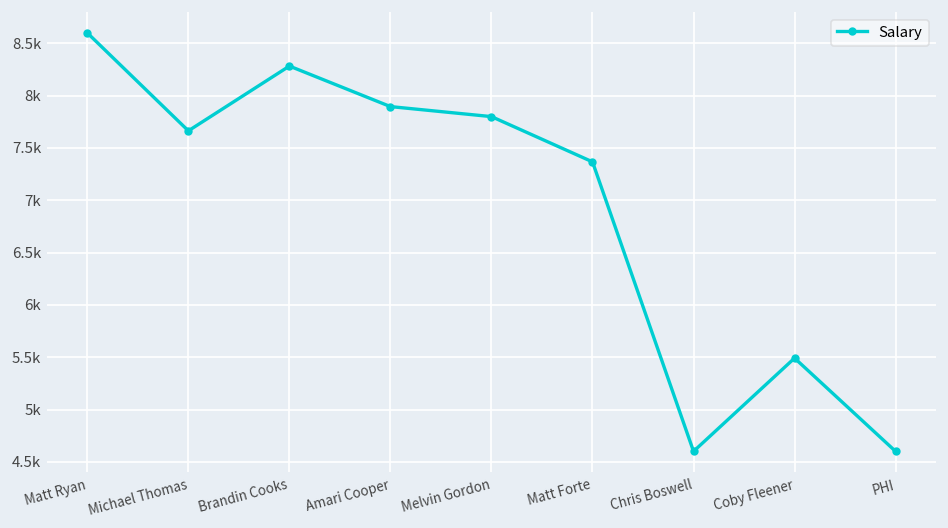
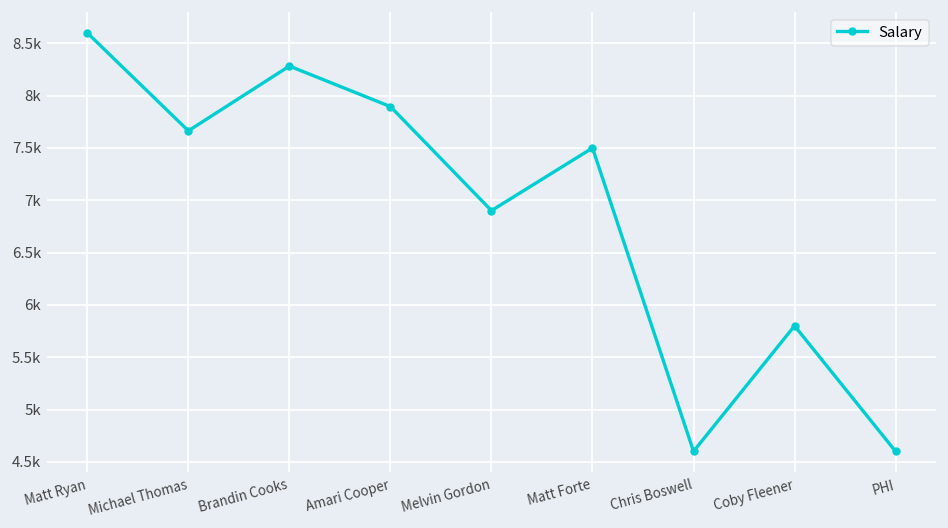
Melvin Gordon: 7800 -> 6900
Matt Forte: 7400 -> 7500
Coby Fleener: 5500 -> 5800
